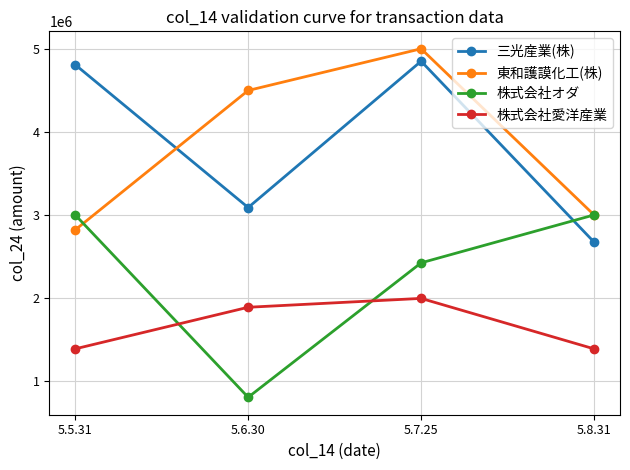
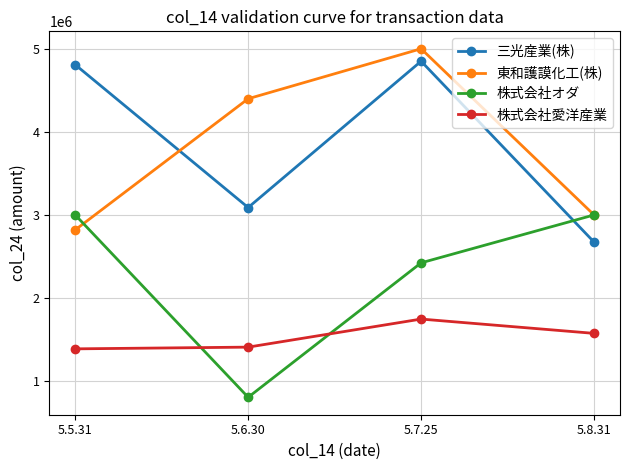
東和護謨化工(株), 5.6.30: 4500000 -> 4400000
株式会社愛洋産業, 5.6.30: 1900000 -> 1400000
株式会社愛洋産業, 5.7.25: 2000000 -> 1700000
株式会社愛洋産業, 5.8.31: 1400000 -> 1600000
